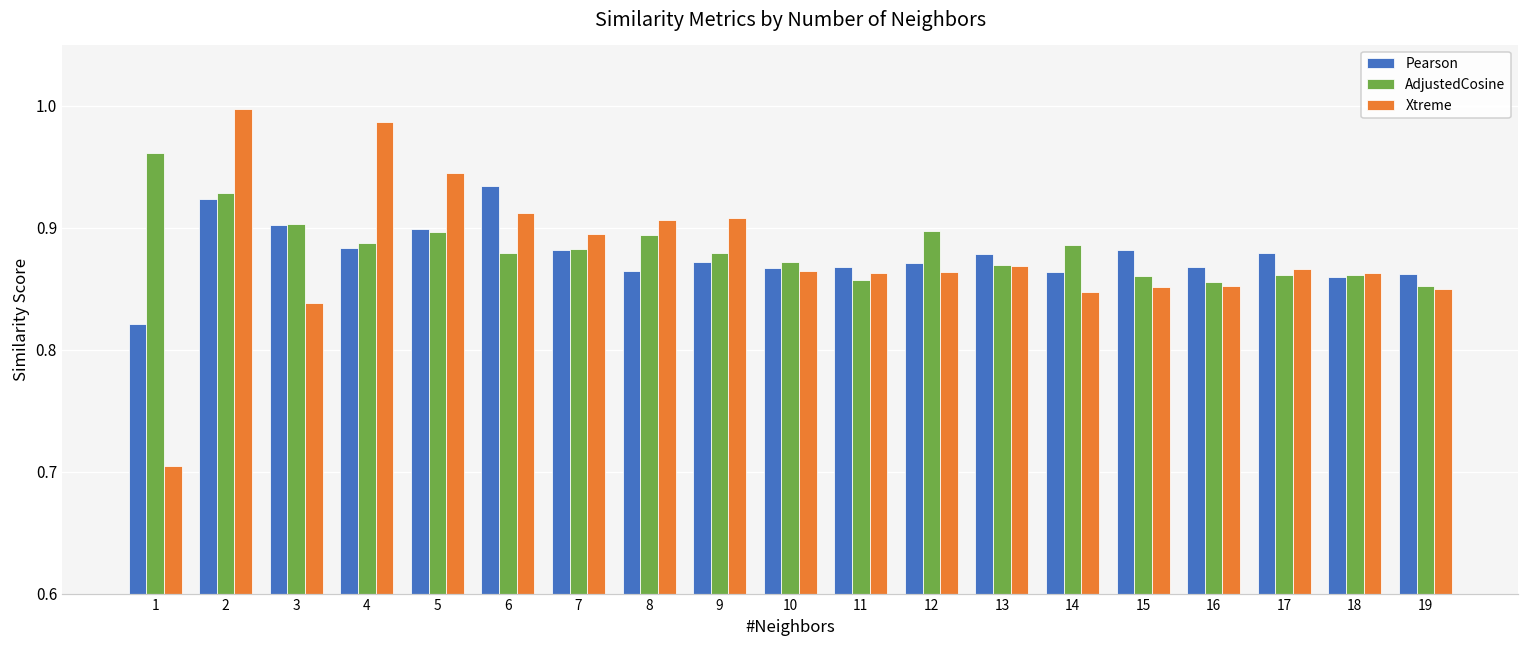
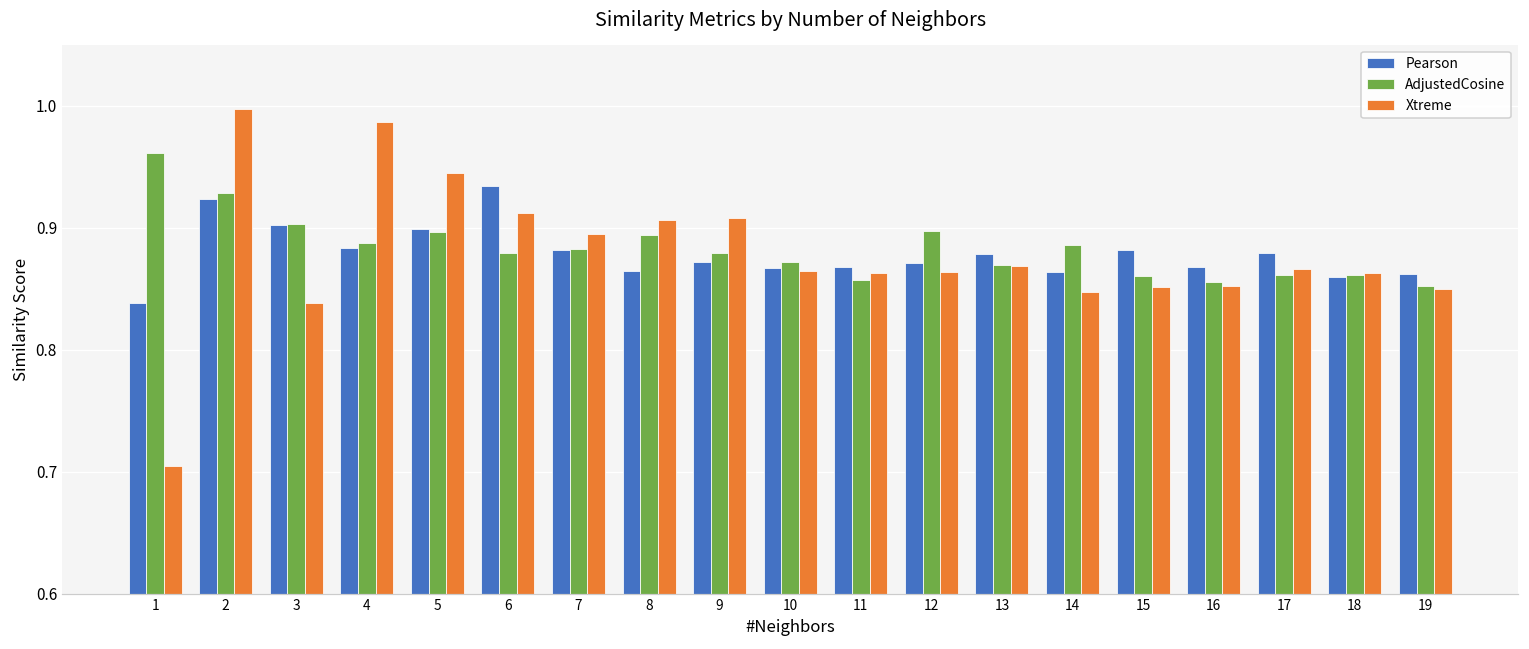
Pearson, 1: 0.821 -> 0.838
